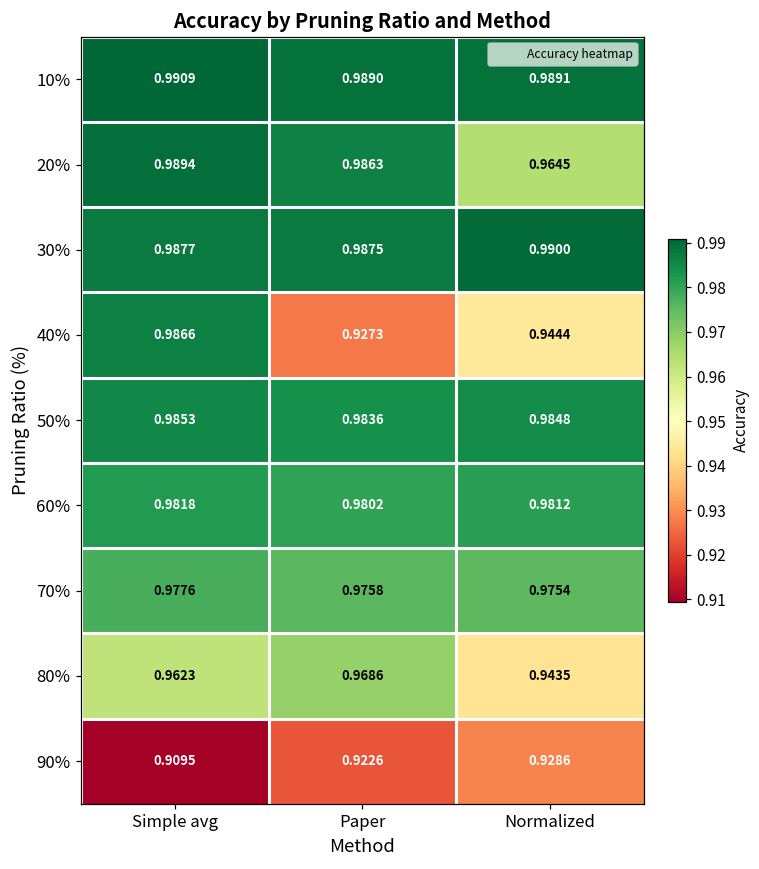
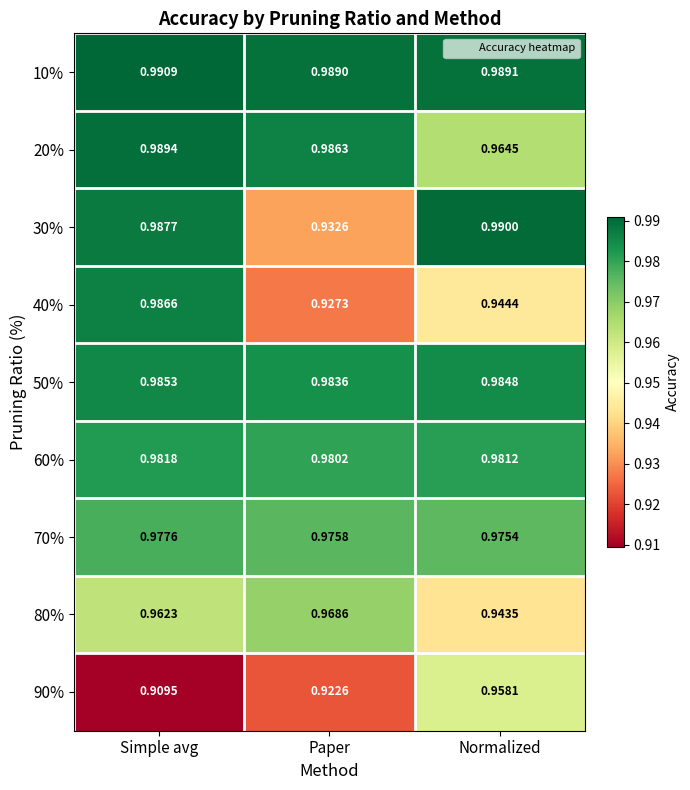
30%, Paper: 0.9875 -> 0.9326
90%, Normalized: 0.9286 -> 0.9581
